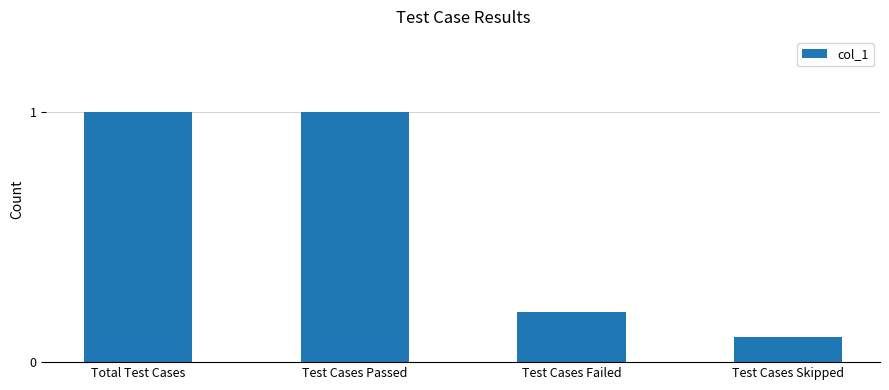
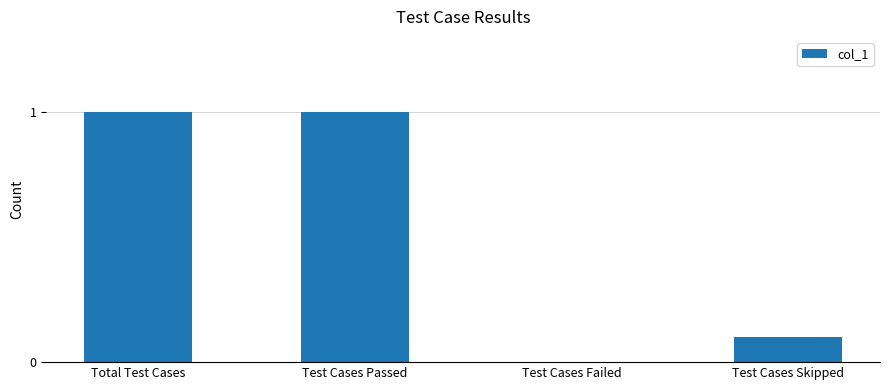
Test Cases Failed: 0.2 -> 0.0
